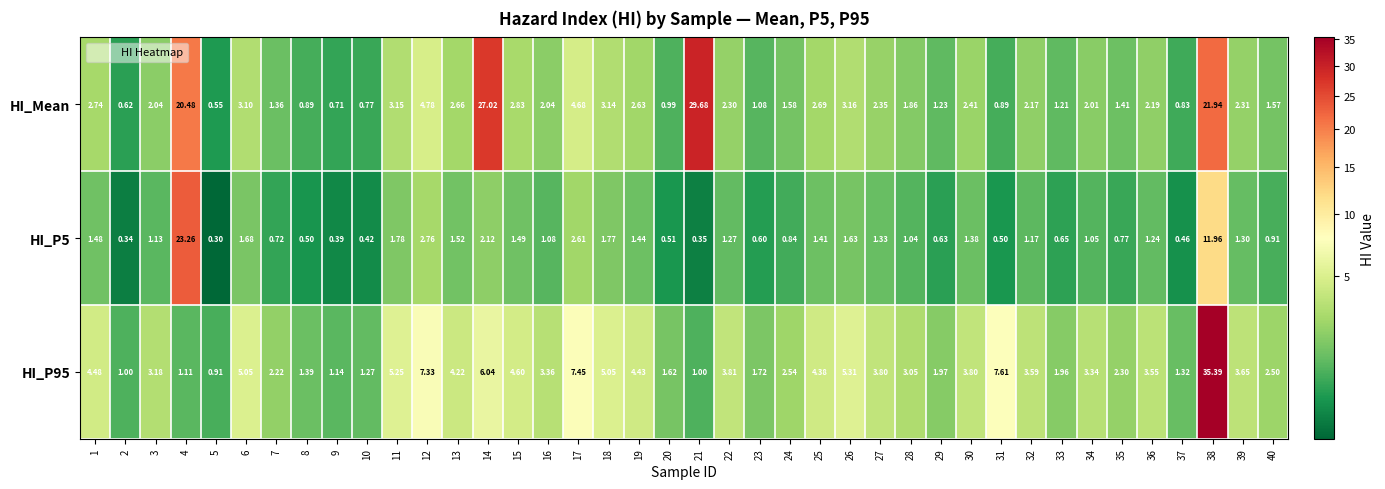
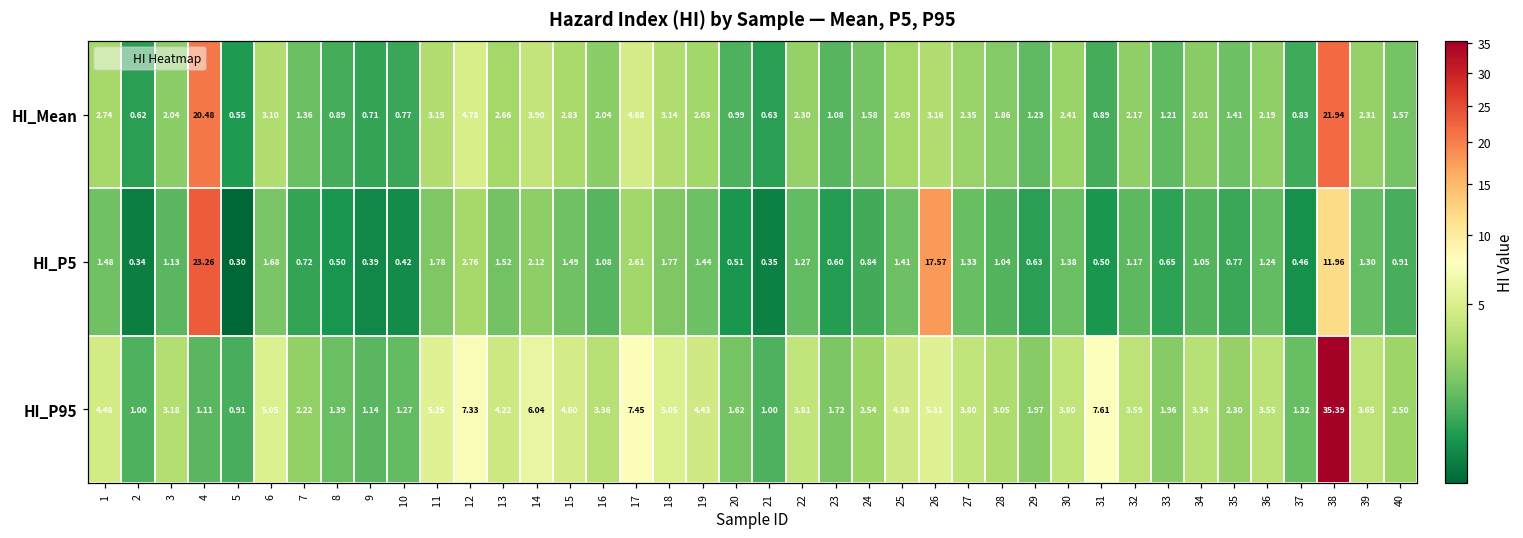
HI_Mean, 14: 27.02 -> 3.90
HI_Mean, 21: 29.68 -> 0.63
HI_P5, 26: 1.63 -> 17.57
